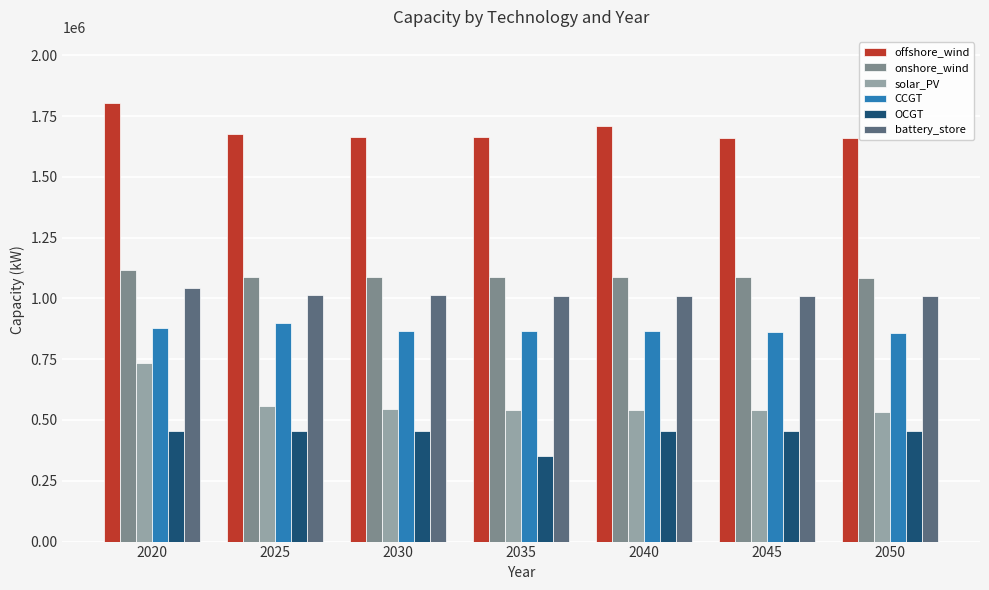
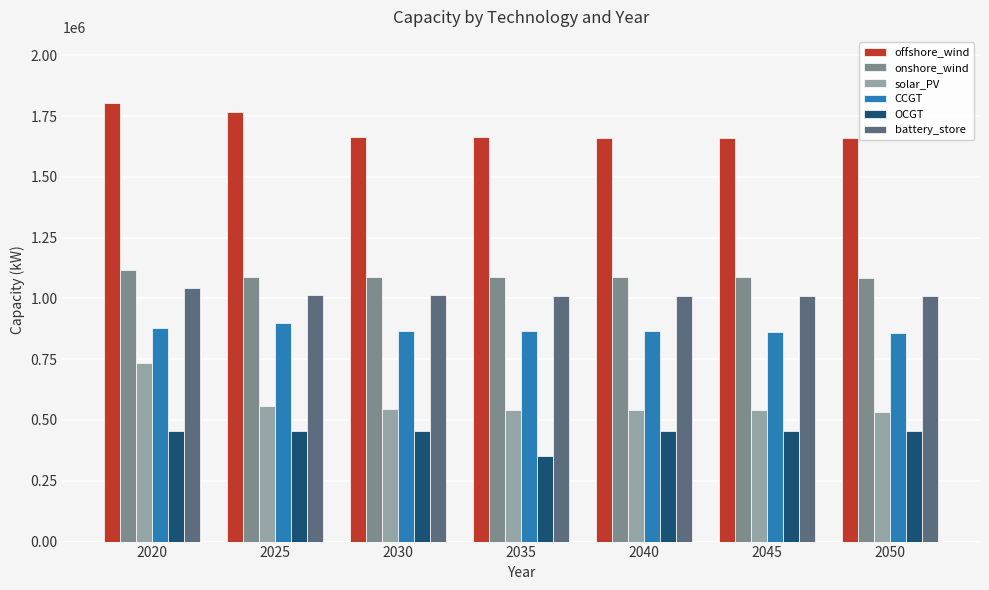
offshore_wind, 2025: 1680000 -> 1770000
offshore_wind, 2040: 1710000 -> 1660000
